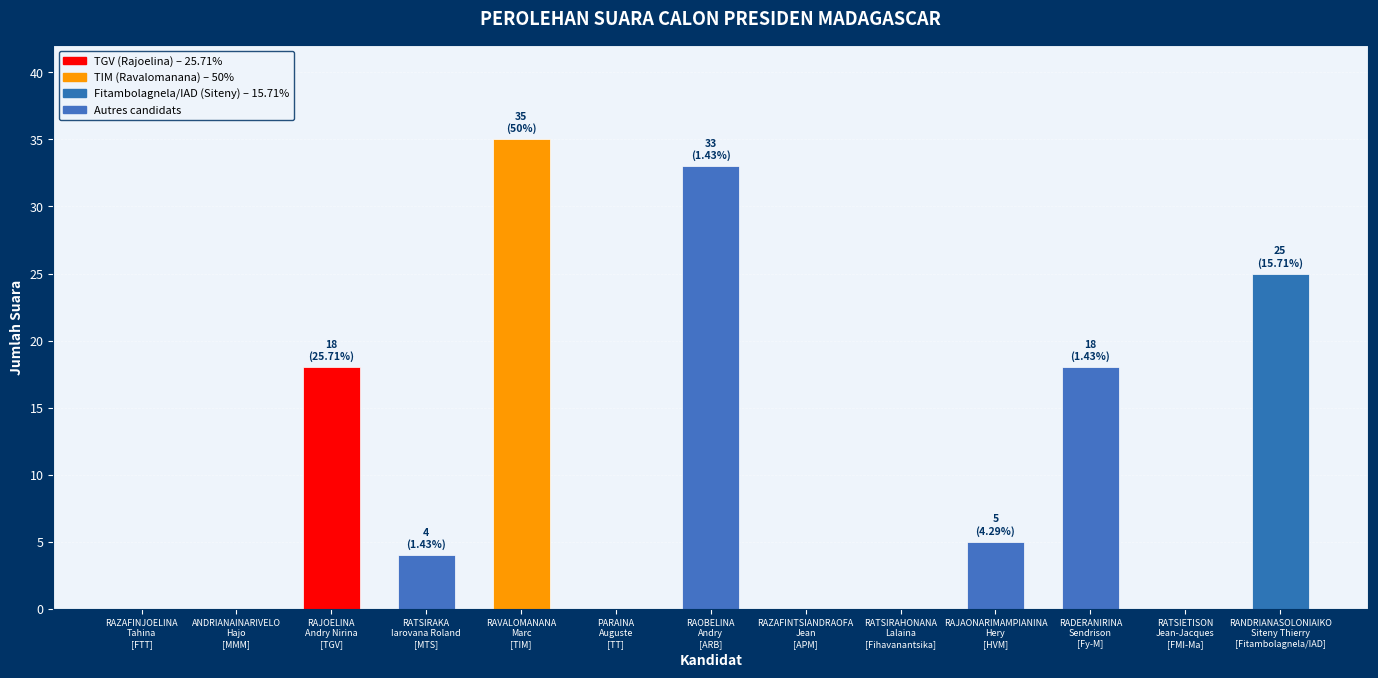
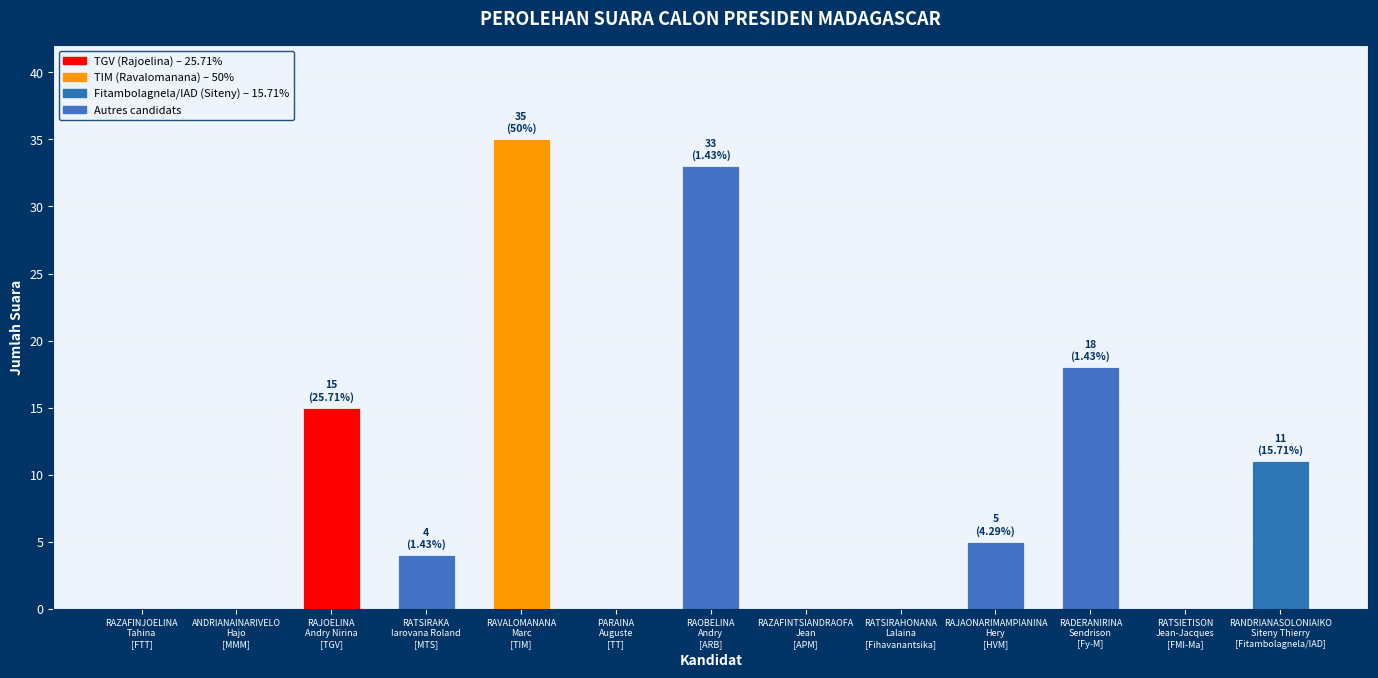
RAJOELINA Andry Nirina [TGV]: 18 -> 15
RANDRIANASOLONIAIKO Siteny Thierry [Fitambolagnela/IAD]: 25 -> 11
